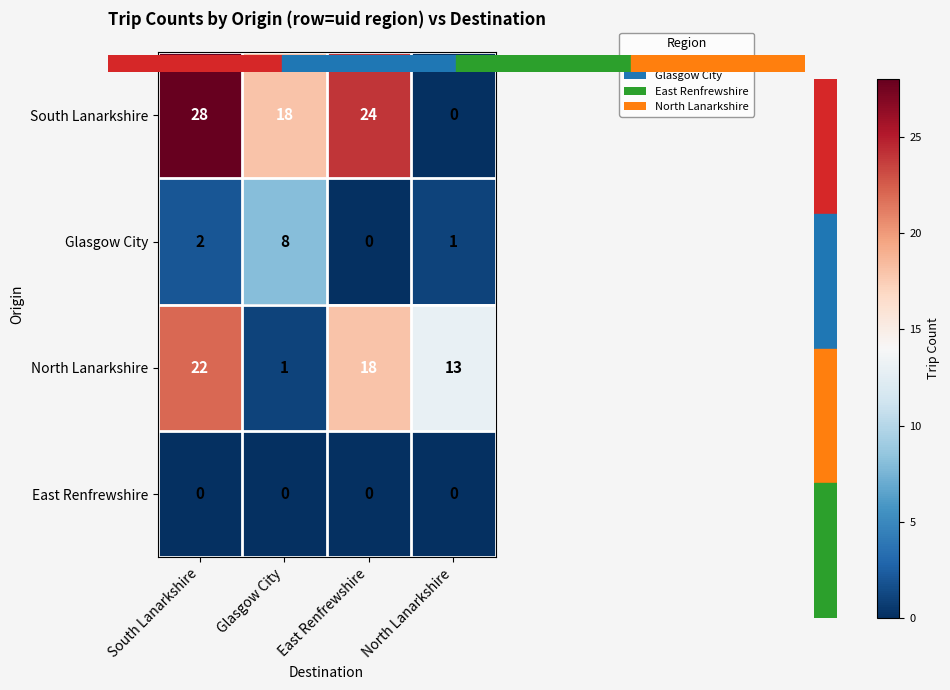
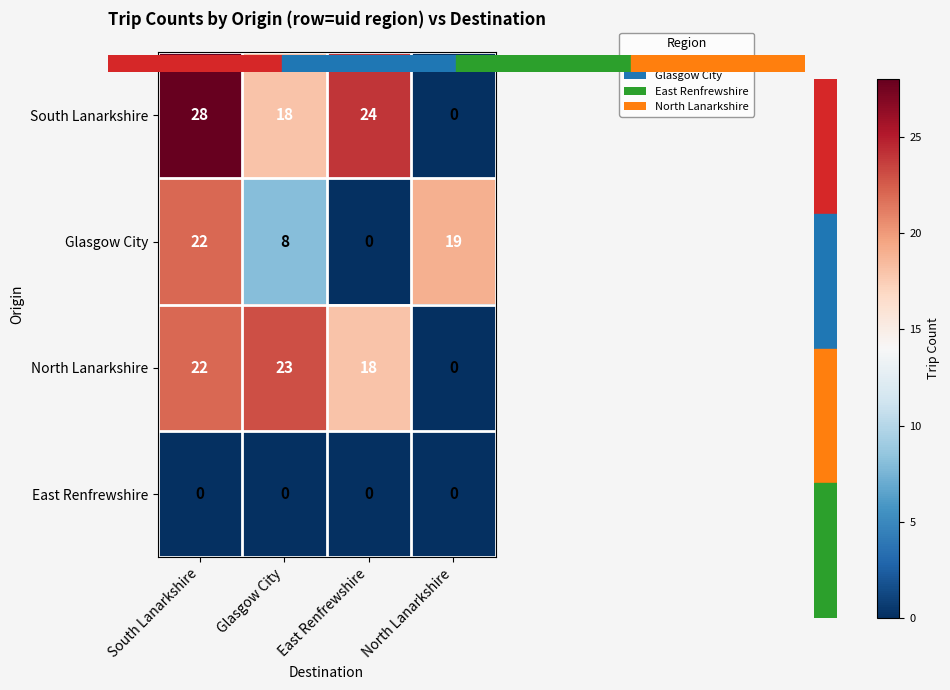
Glasgow City, South Lanarkshire: 2 -> 22
Glasgow City, North Lanarkshire: 1 -> 19
North Lanarkshire, Glasgow City: 1 -> 23
North Lanarkshire, North Lanarkshire: 13 -> 0
